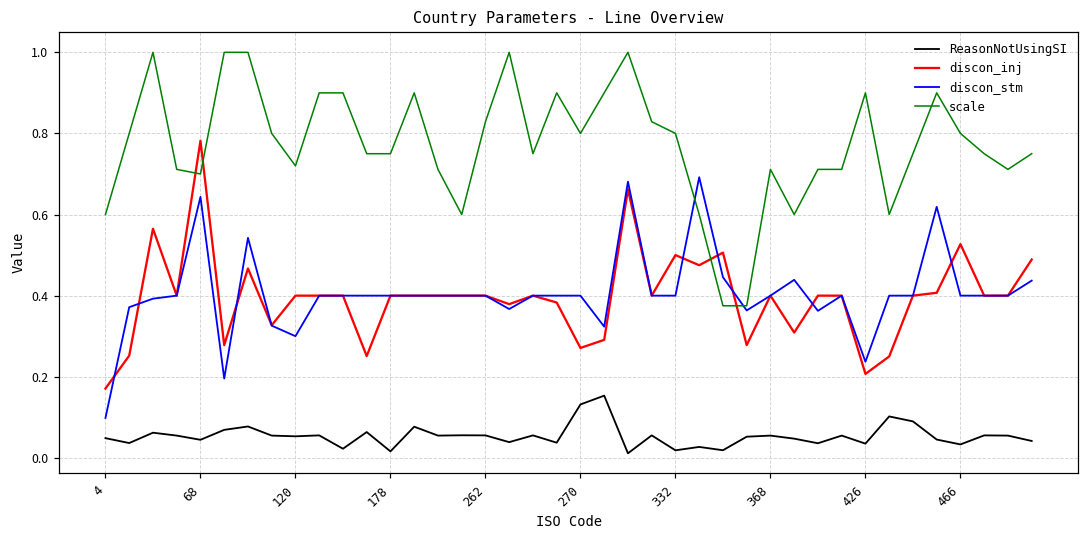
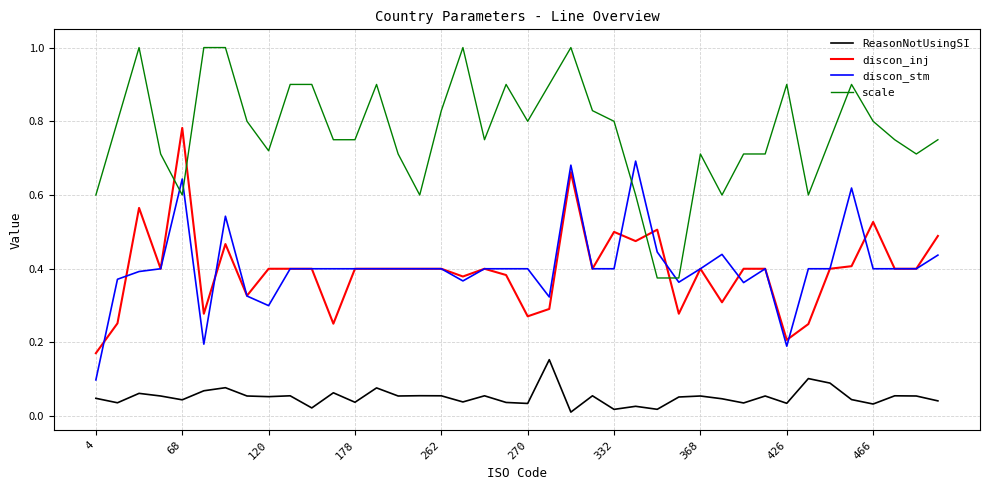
scale, 68: 0.7 -> 0.6
ReasonNotUsingSI, 178: 0.02 -> 0.04
ReasonNotUsingSI, 270: 0.13 -> 0.03
discon_stm, 426: 0.24 -> 0.19
